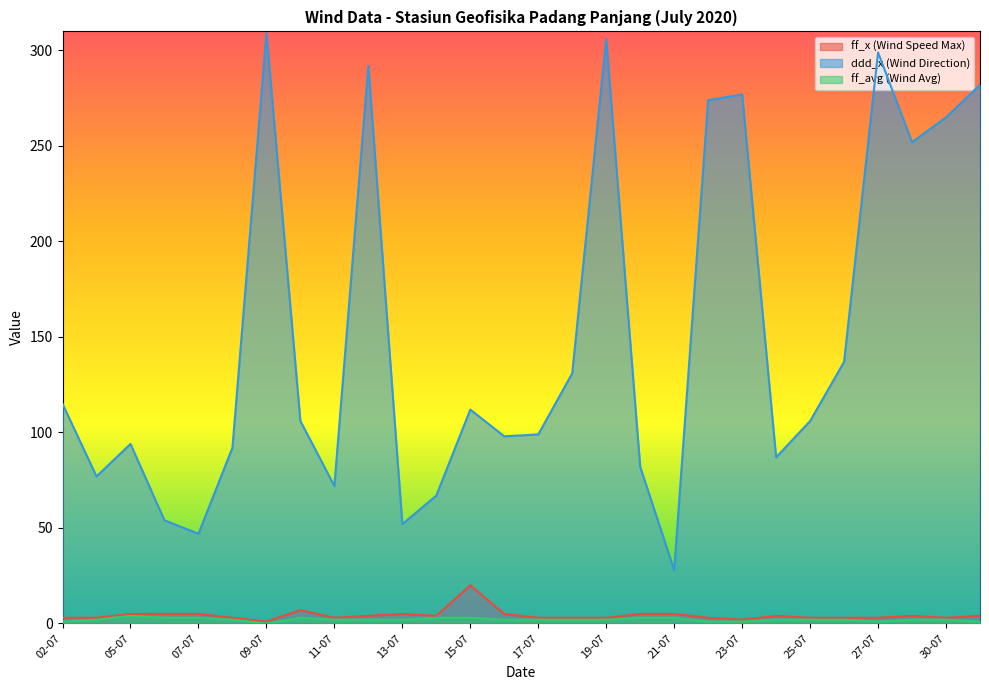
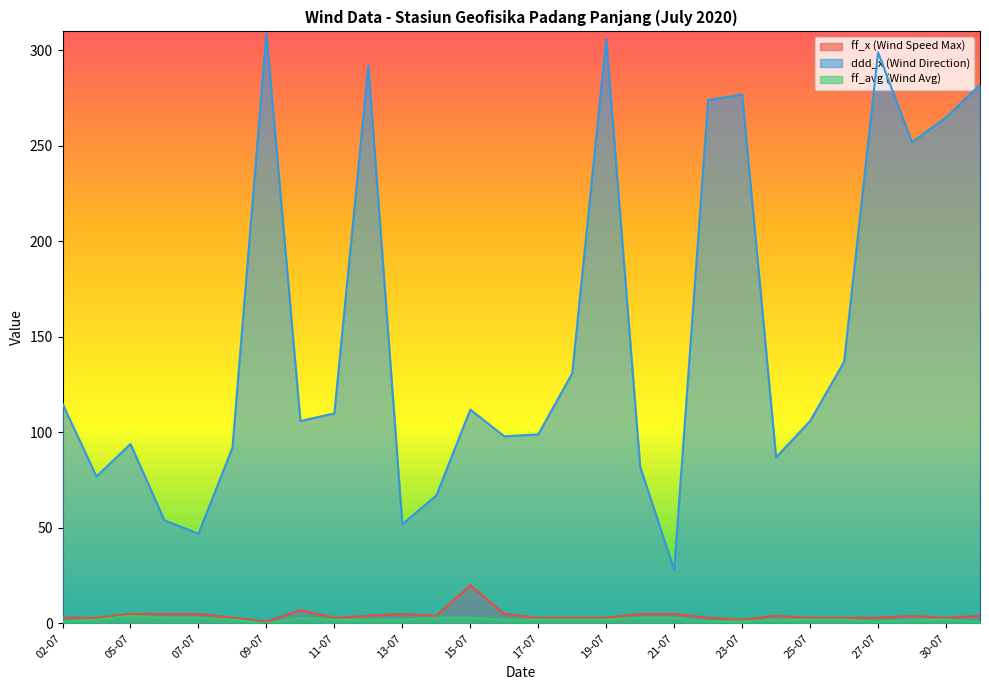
ddd_x (Wind Direction), 11-07: 72 -> 110
